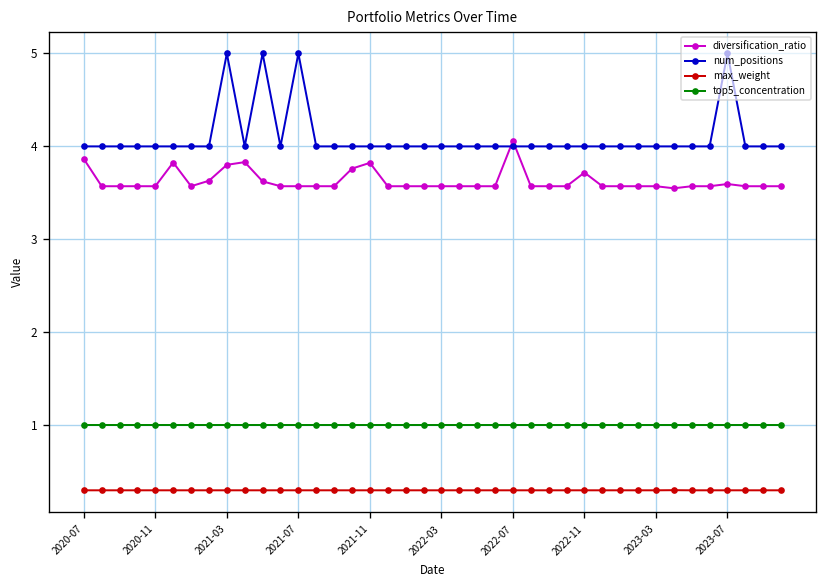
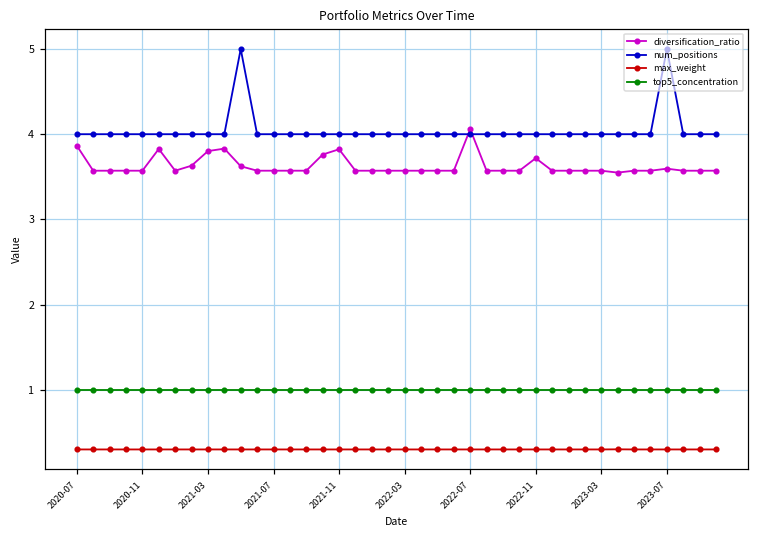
num_positions, 2021-03: 5 -> 4
num_positions, 2021-07: 5 -> 4
